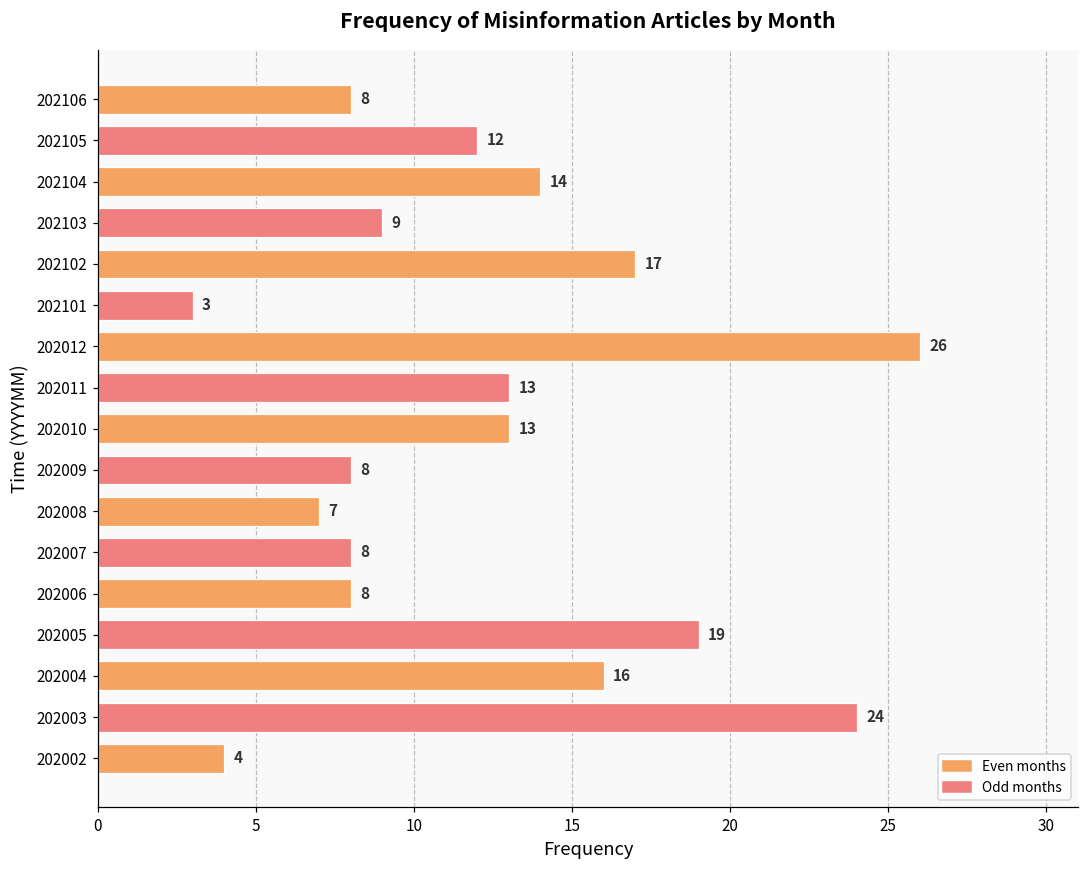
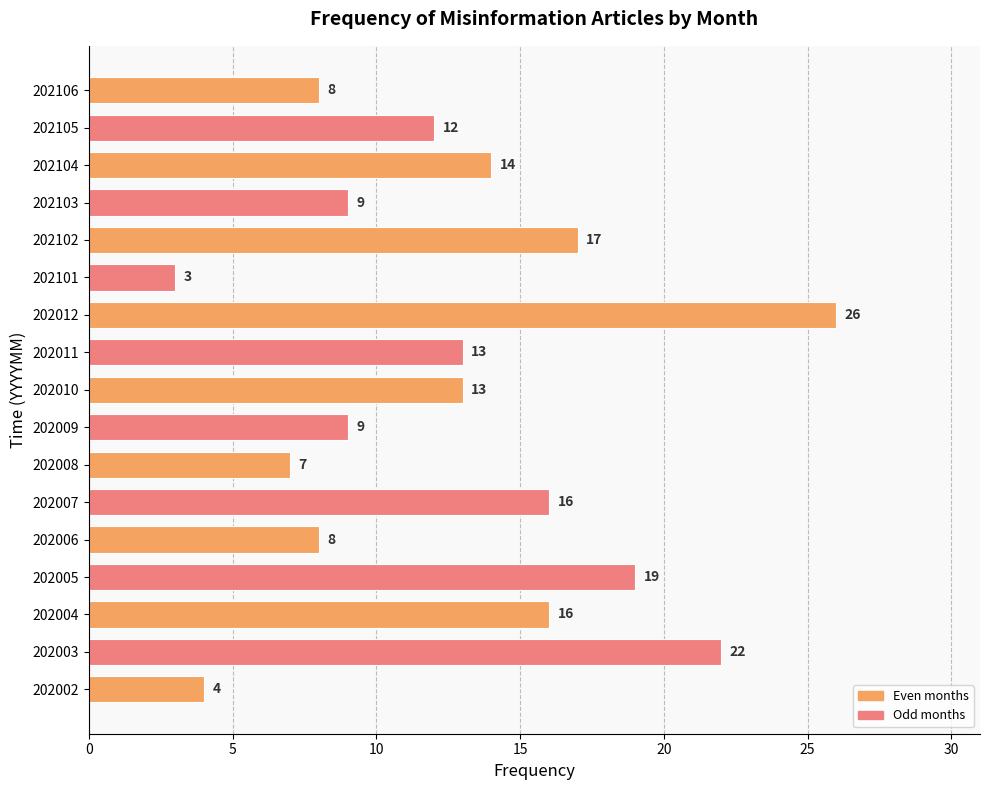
202009: 8 -> 9
202007: 8 -> 16
202003: 24 -> 22
